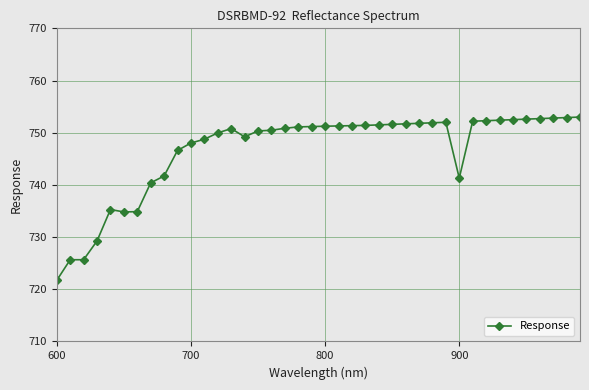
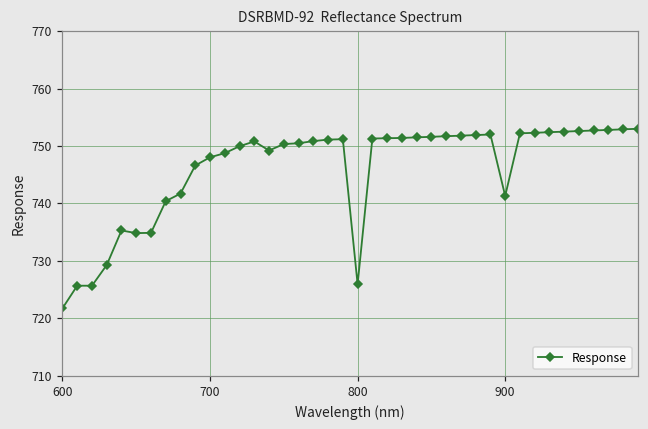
800: 751 -> 726
